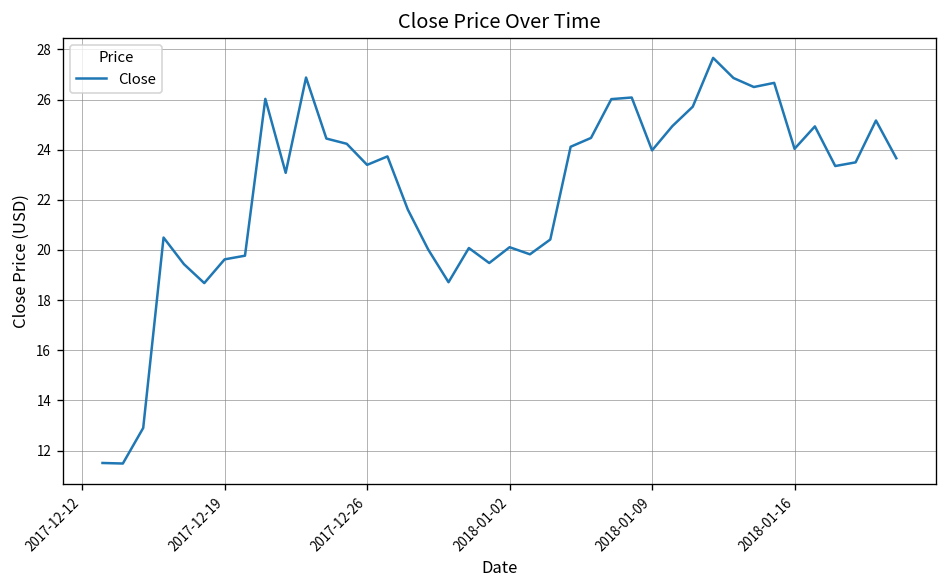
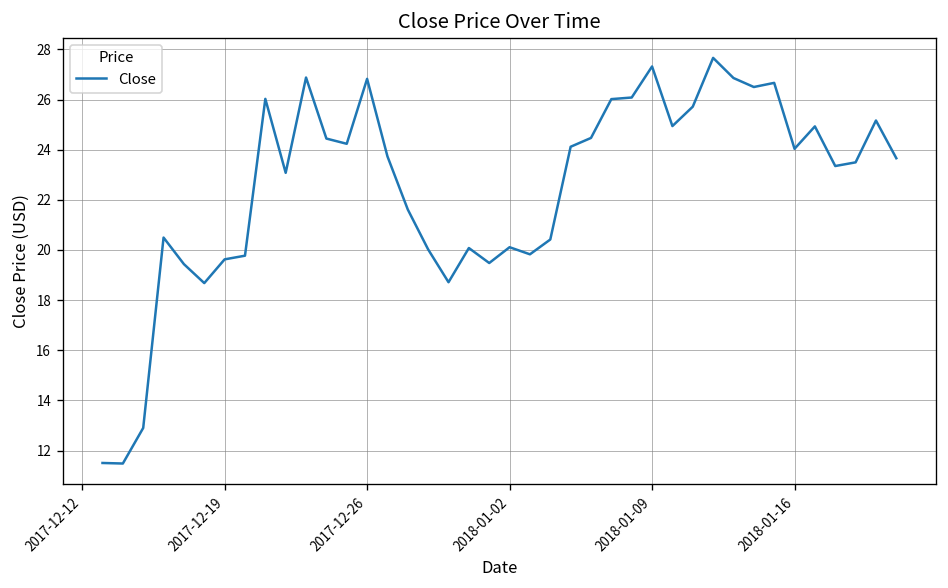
2017-12-26: 23.4 -> 26.8
2018-01-09: 24.0 -> 27.3
